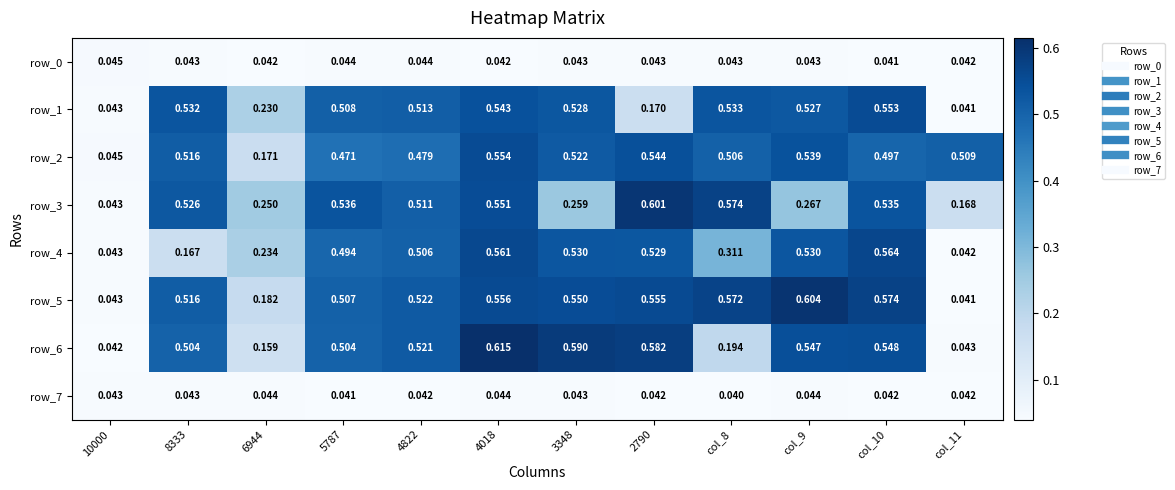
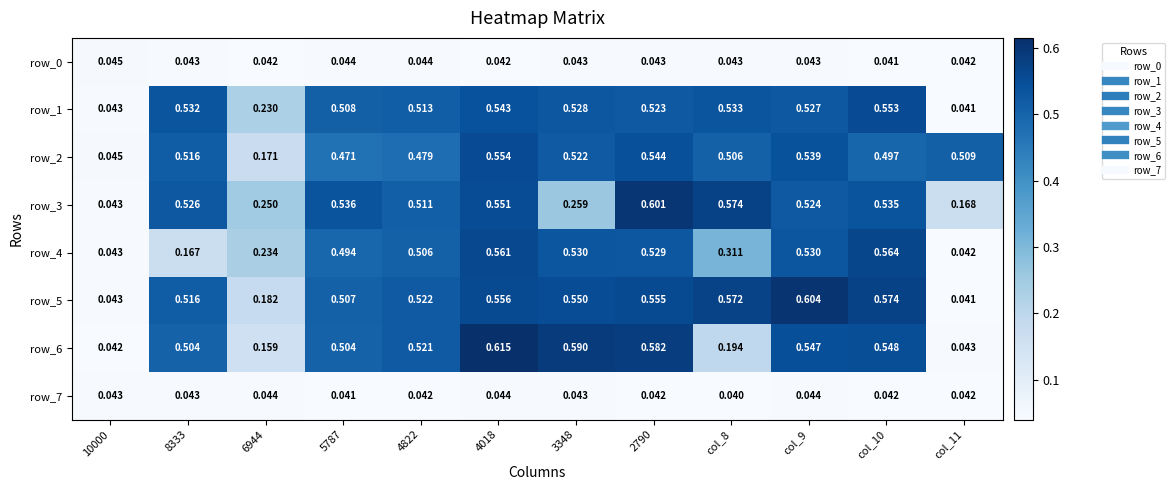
row_1, 2790: 0.170 -> 0.523
row_3, col_9: 0.267 -> 0.524
